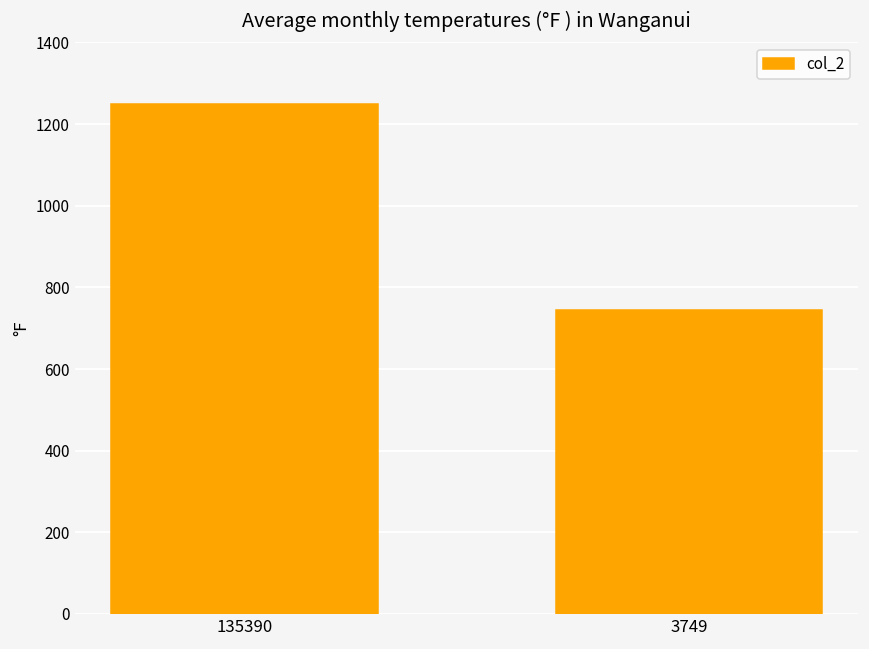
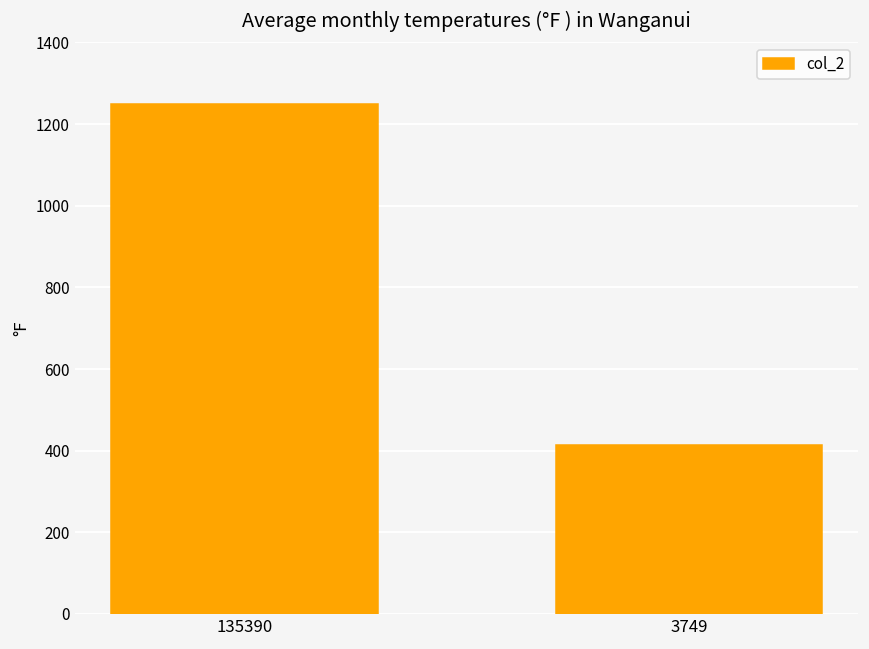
3749: 750 -> 410
